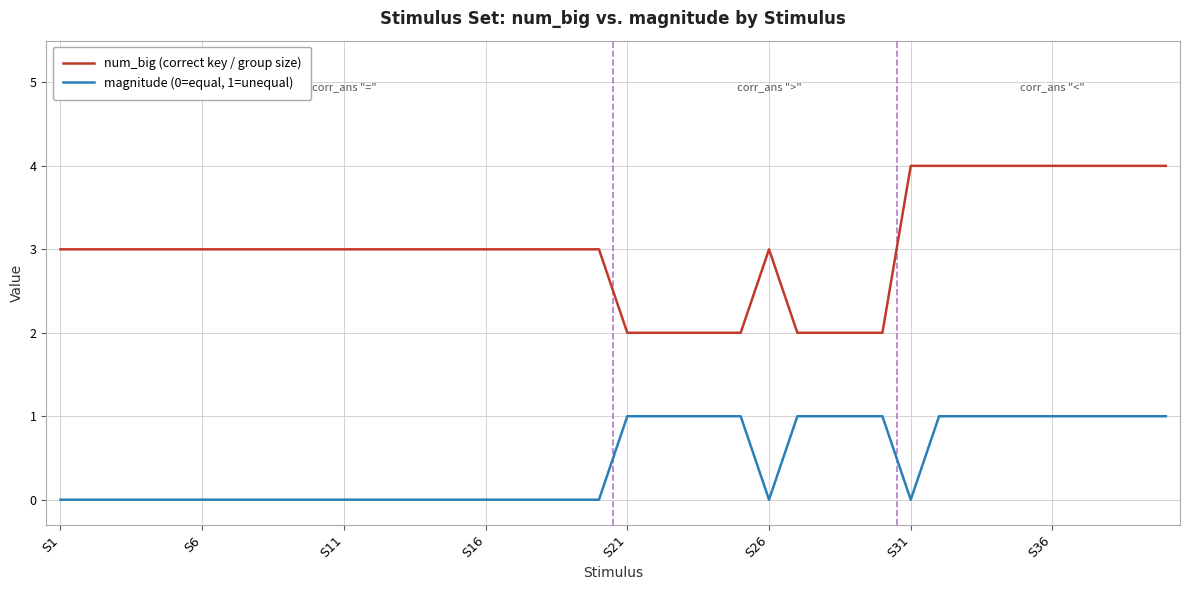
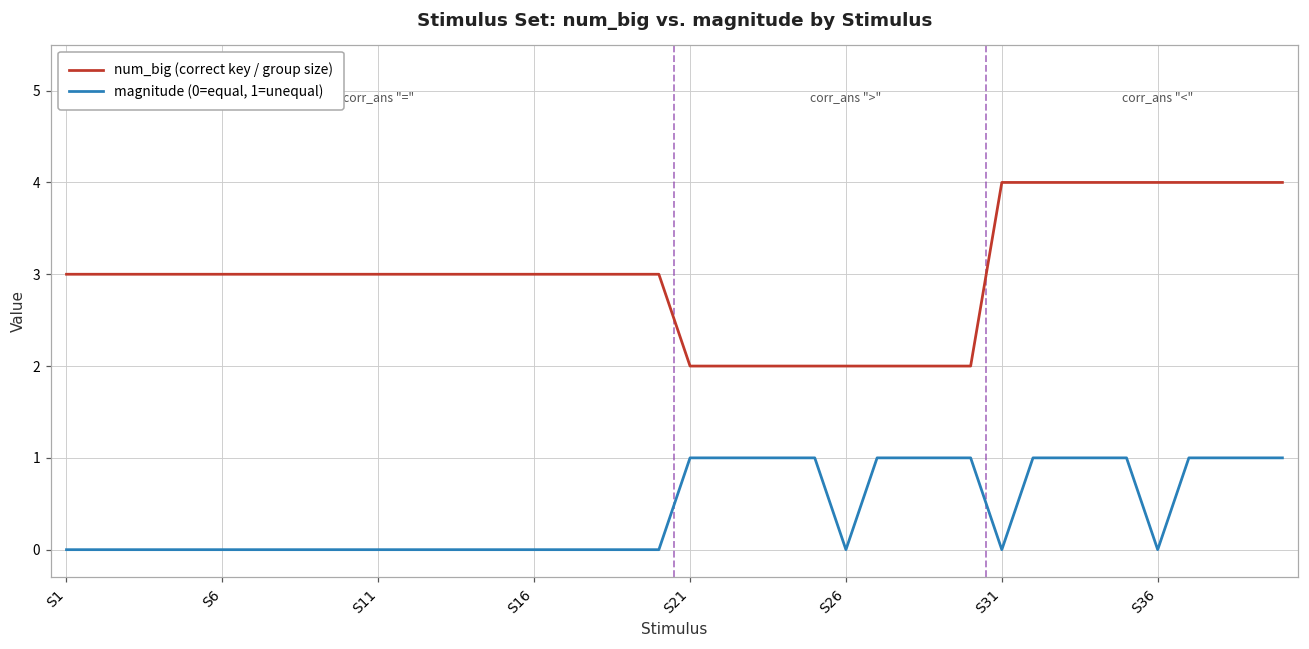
num_big (correct key / group size), S26: 3 -> 2
magnitude (0=equal, 1=unequal), S36: 1 -> 0
